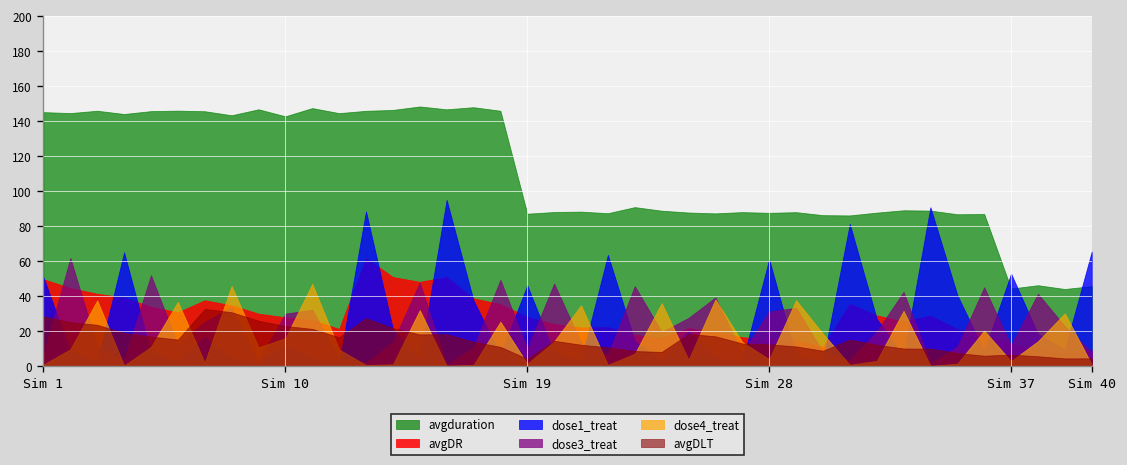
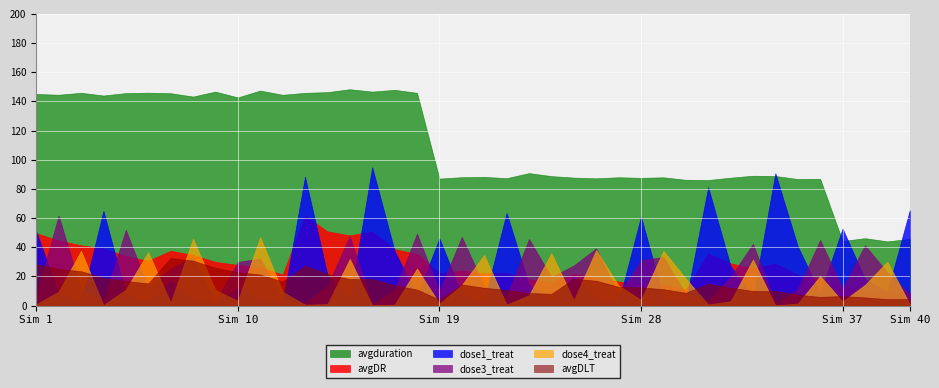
dose4_treat, Sim 10: 16 -> 3
avgDR, Sim 19: 28 -> 22
